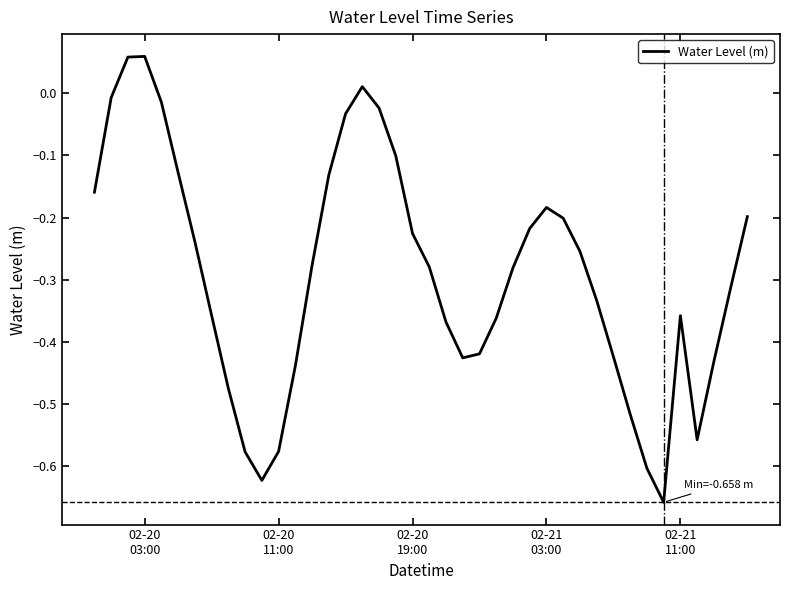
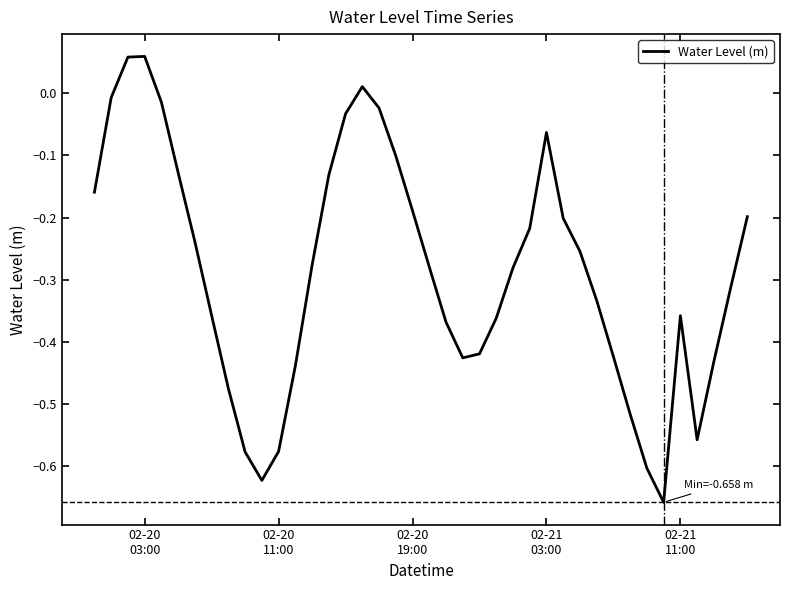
02-20 19:00: -0.23 -> -0.19
02-21 03:00: -0.18 -> -0.06
